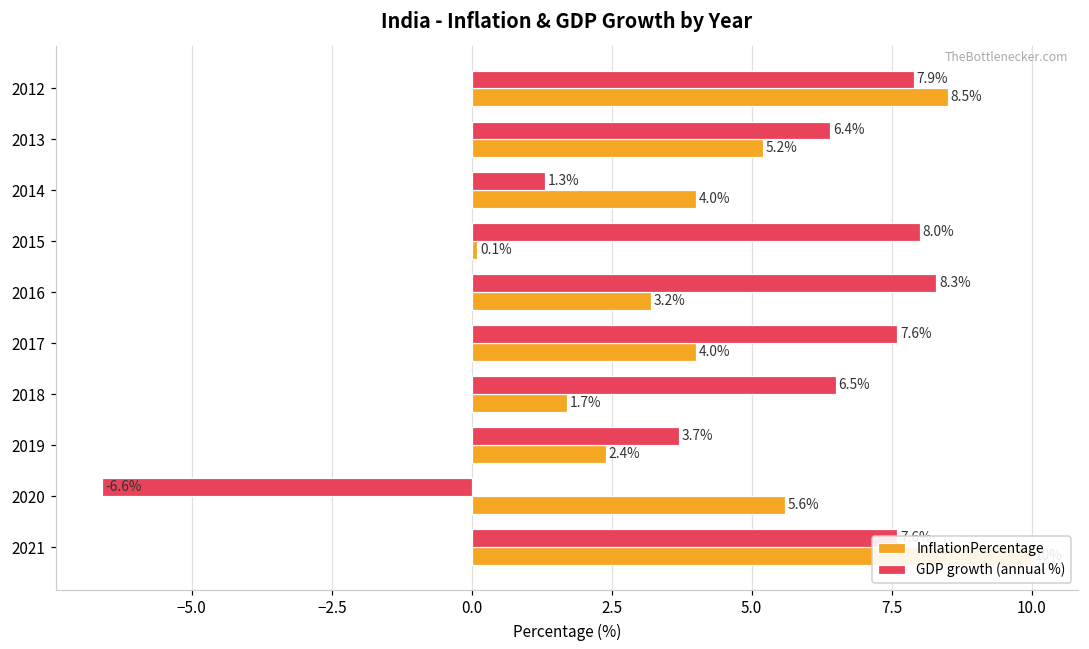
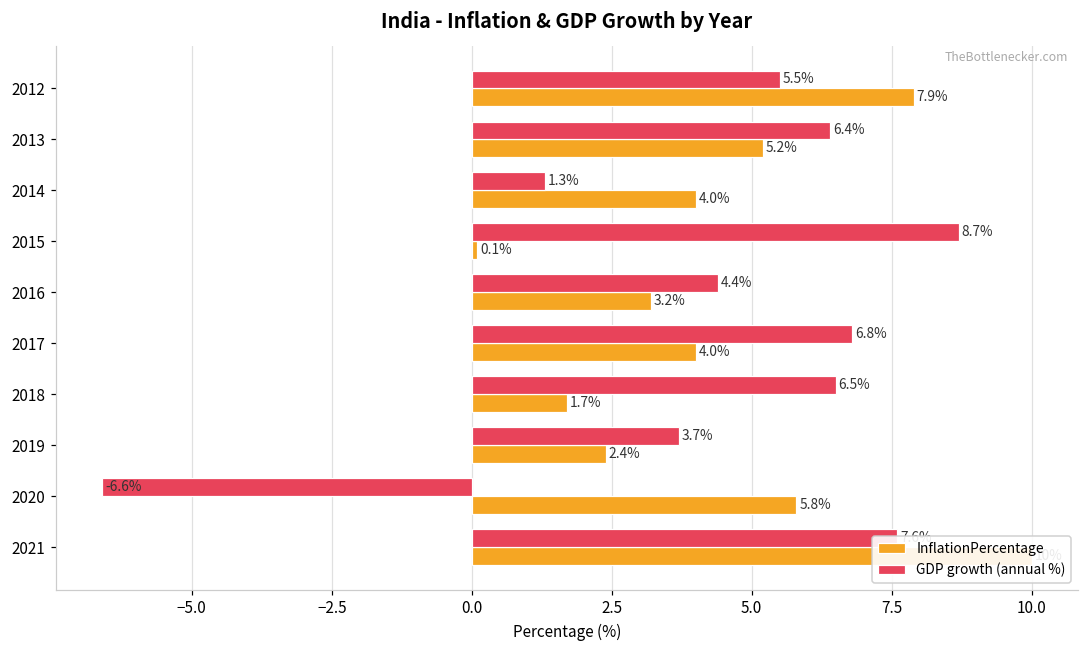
GDP growth (annual %), 2012: 7.9% -> 5.5%
InflationPercentage, 2012: 8.5% -> 7.9%
GDP growth (annual %), 2015: 8.0% -> 8.7%
GDP growth (annual %), 2016: 8.3% -> 4.4%
GDP growth (annual %), 2017: 7.6% -> 6.8%
InflationPercentage, 2020: 5.6% -> 5.8%
